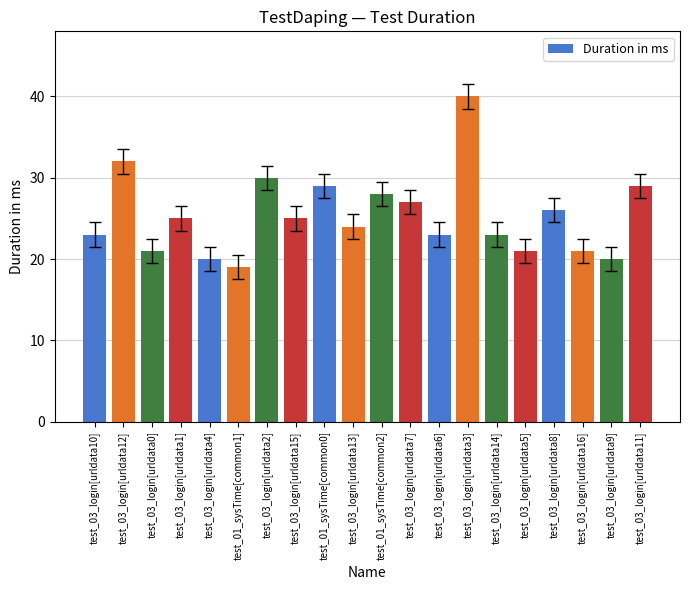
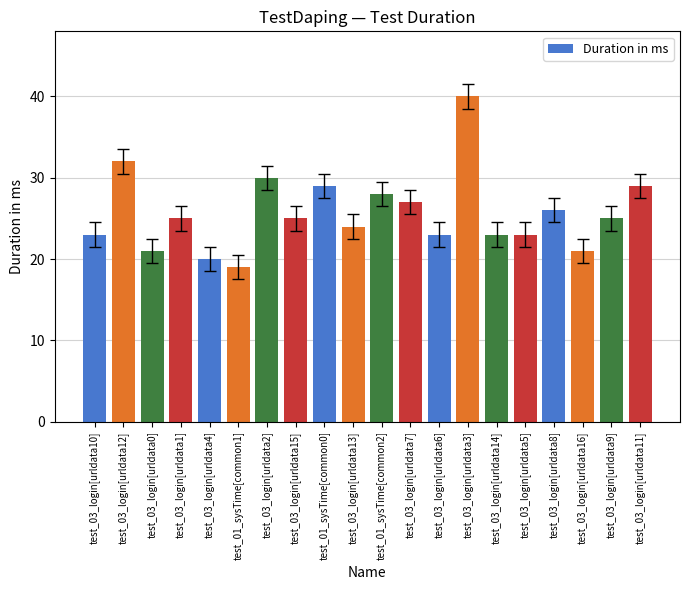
Duration in ms, test_03_login[urldata5]: 21 -> 23
Duration in ms, test_03_login[urldata9]: 20 -> 25
